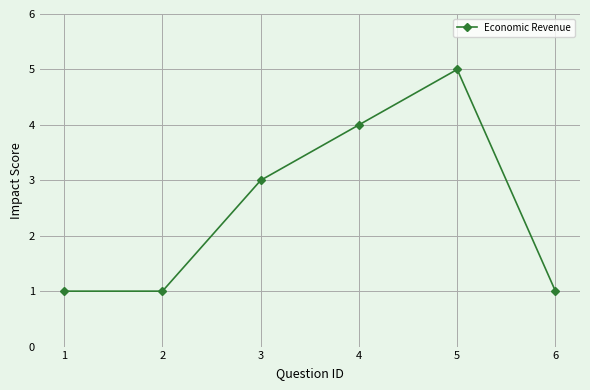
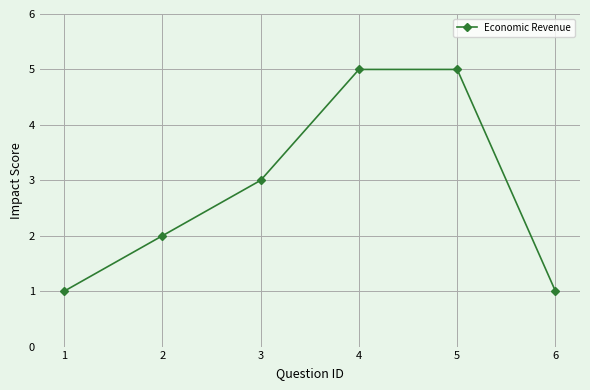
2: 1 -> 2
4: 4 -> 5
